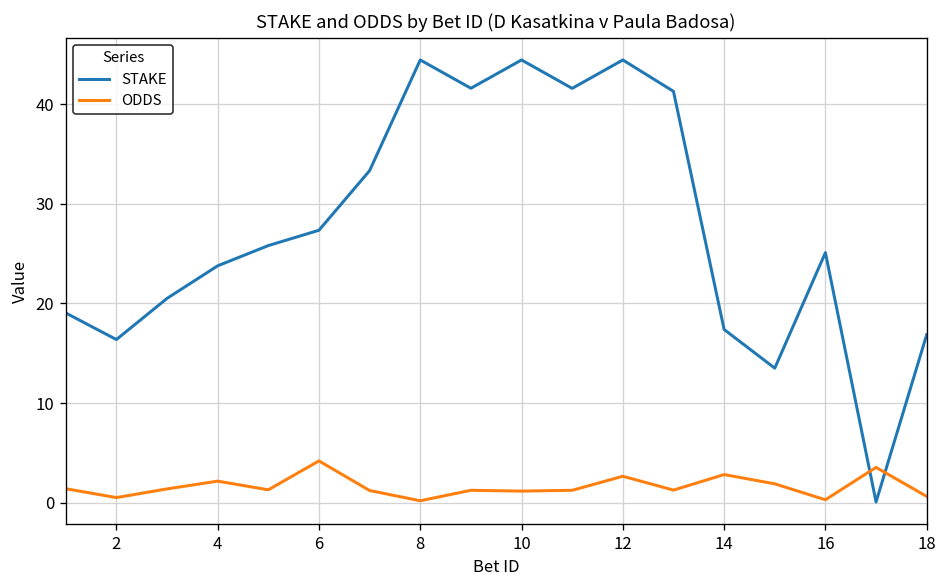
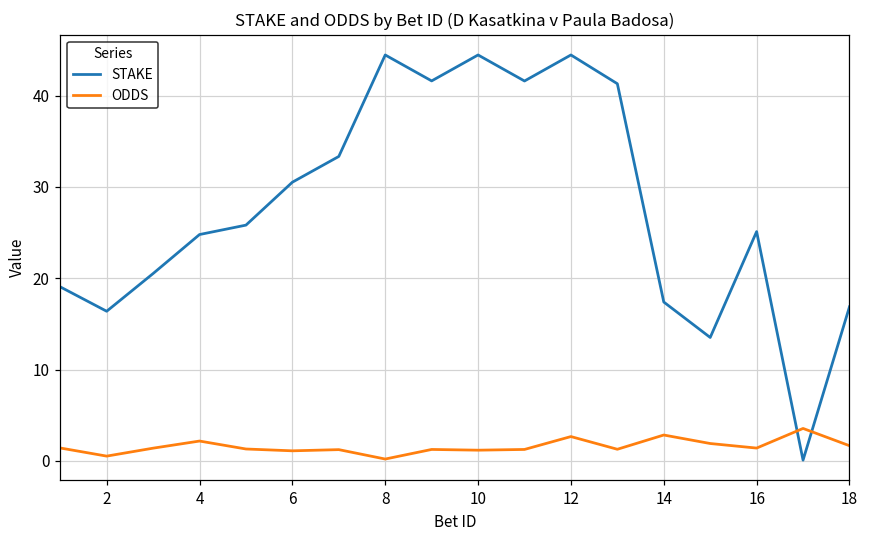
STAKE, 4: 24 -> 25
STAKE, 6: 27 -> 31
ODDS, 6: 4 -> 1
ODDS, 16: 0 -> 1
ODDS, 18: 1 -> 2
